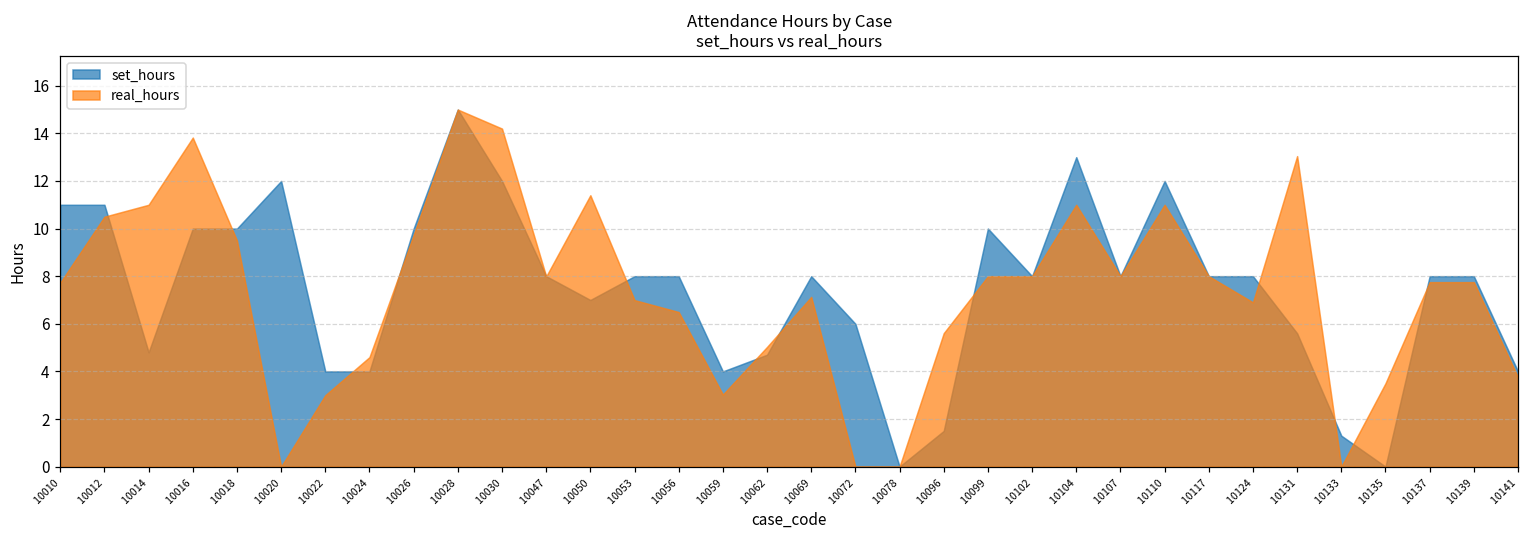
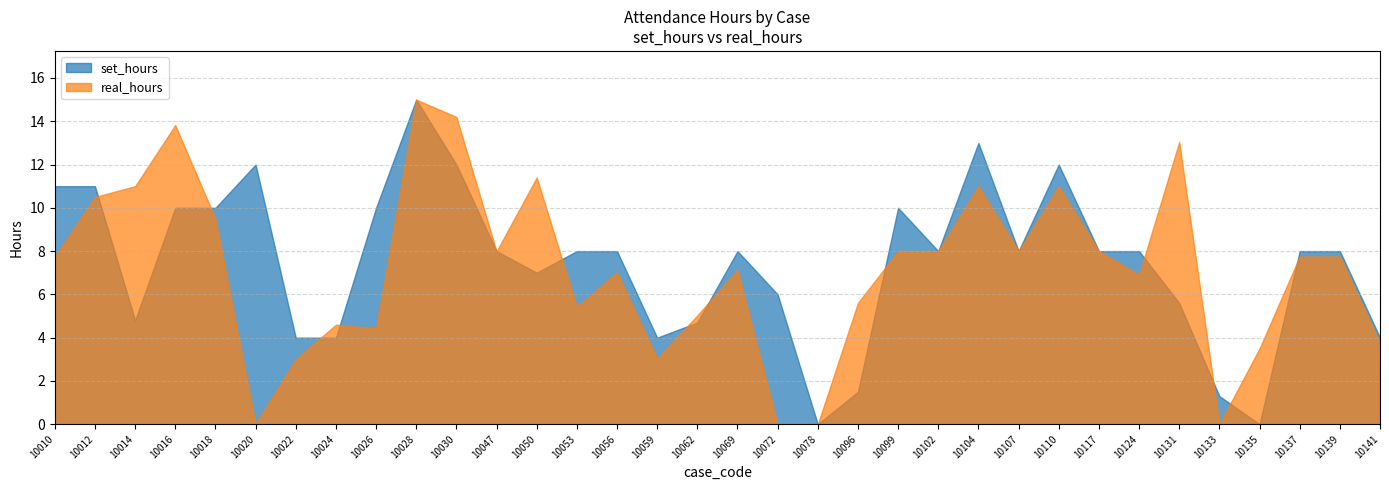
real_hours, 10026: 9.7 -> 4.4
real_hours, 10053: 7.0 -> 5.4
real_hours, 10056: 6.5 -> 7.0
